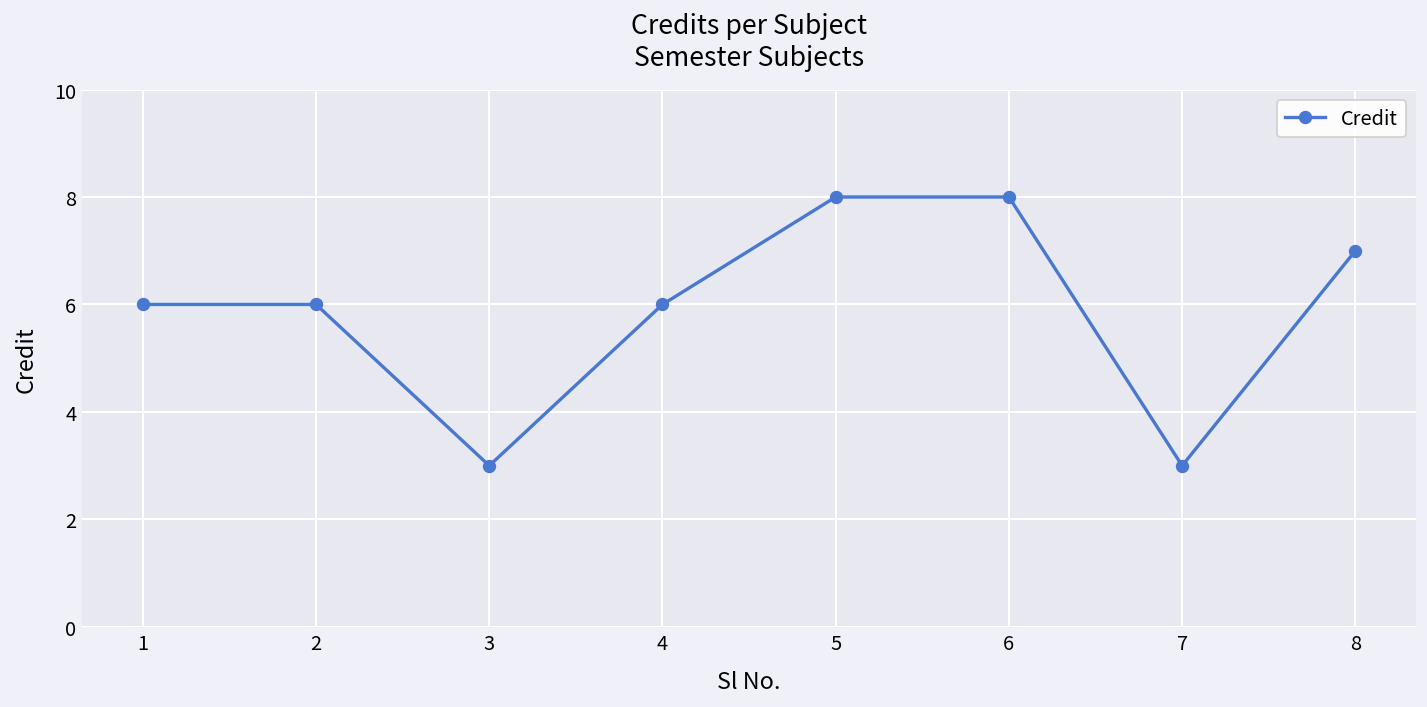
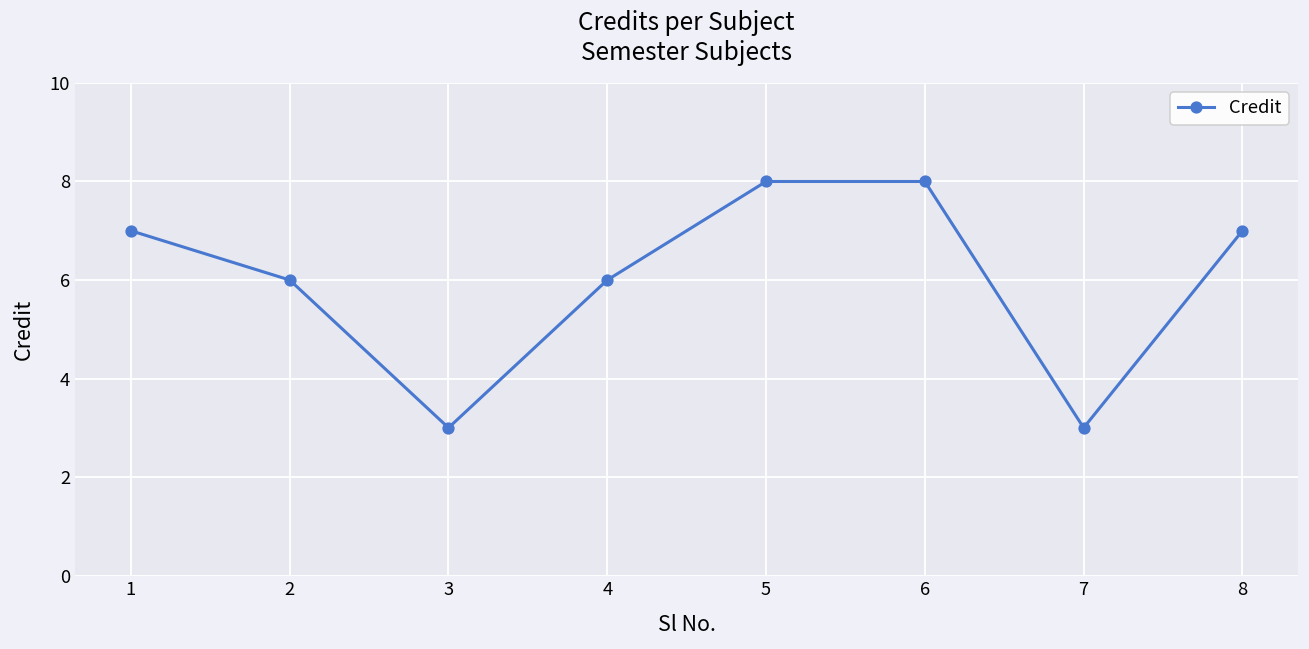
1: 6 -> 7
